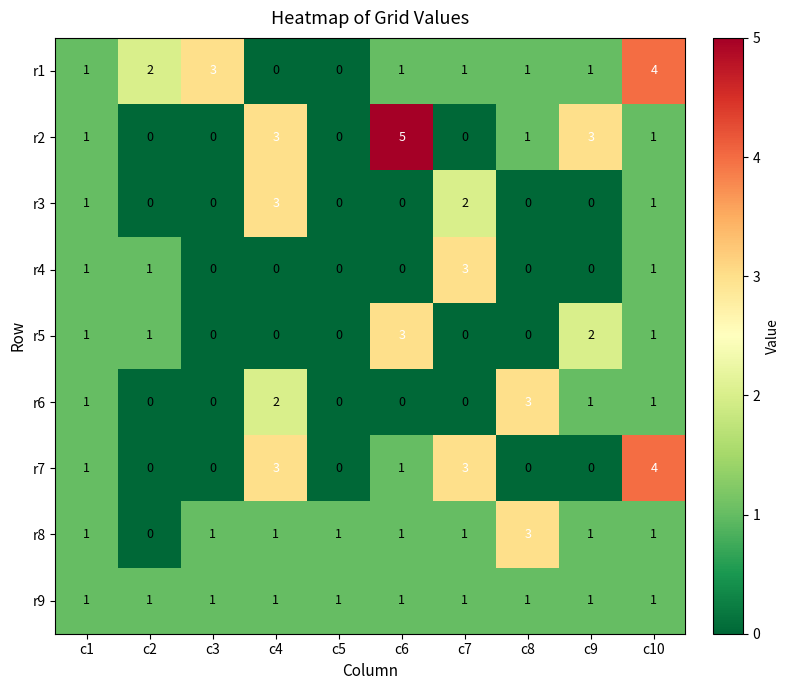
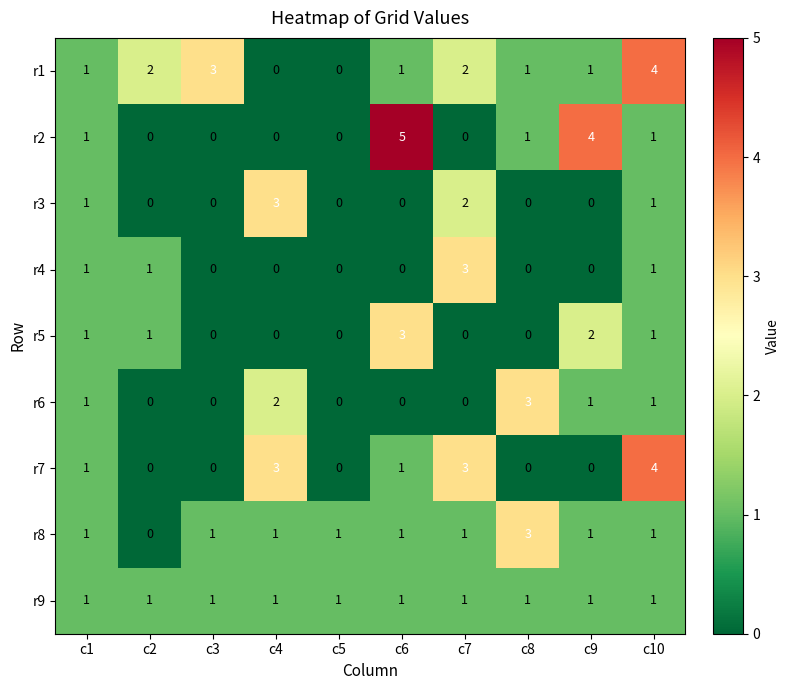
r1, c7: 1 -> 2
r2, c4: 3 -> 0
r2, c9: 3 -> 4
